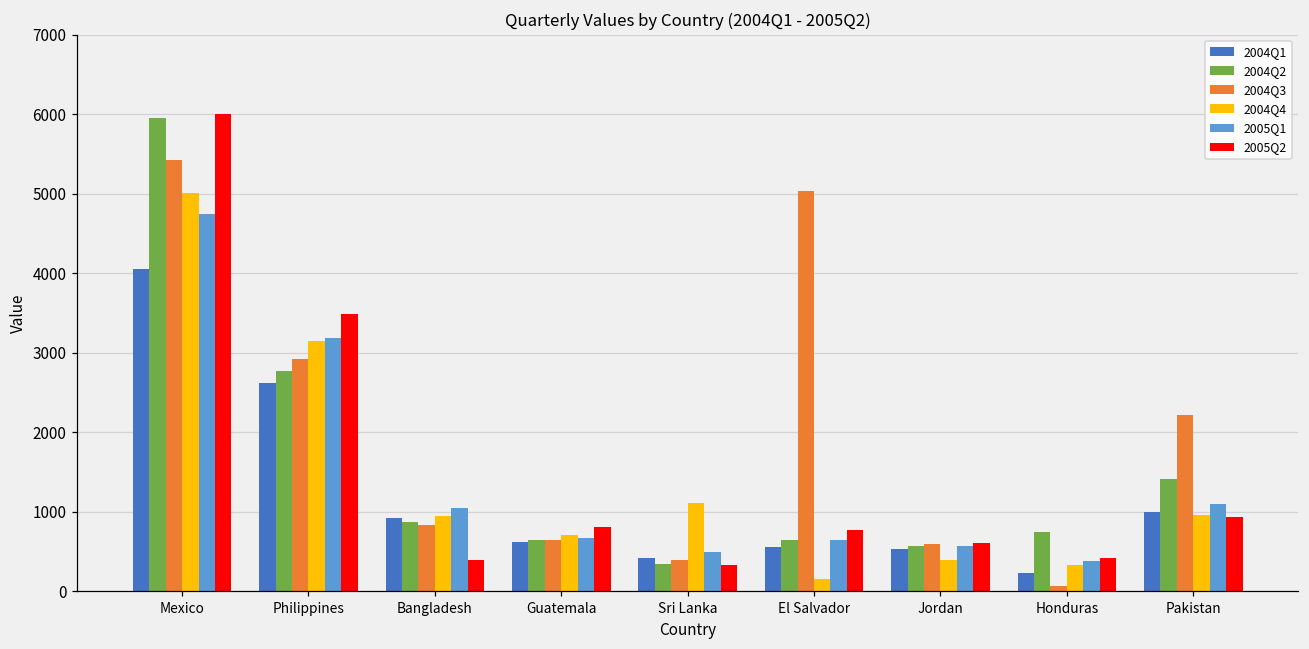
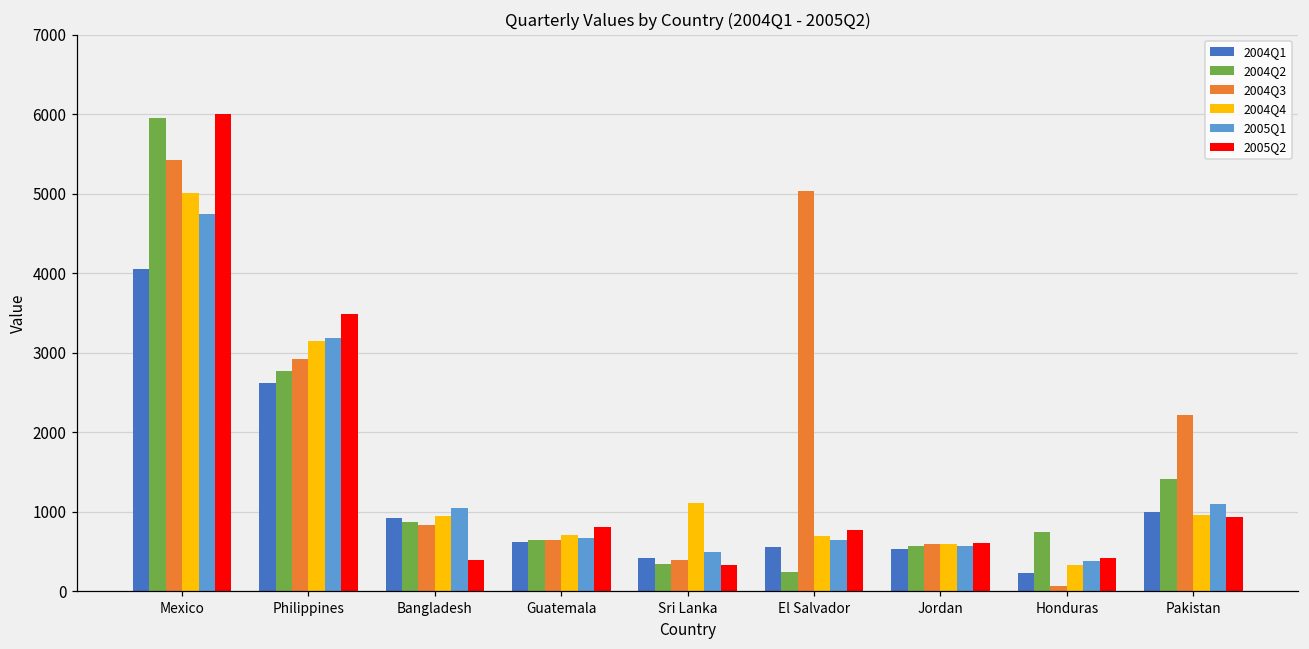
2004Q2, El Salvador: 700 -> 200
2004Q4, El Salvador: 200 -> 700
2004Q4, Jordan: 400 -> 600
